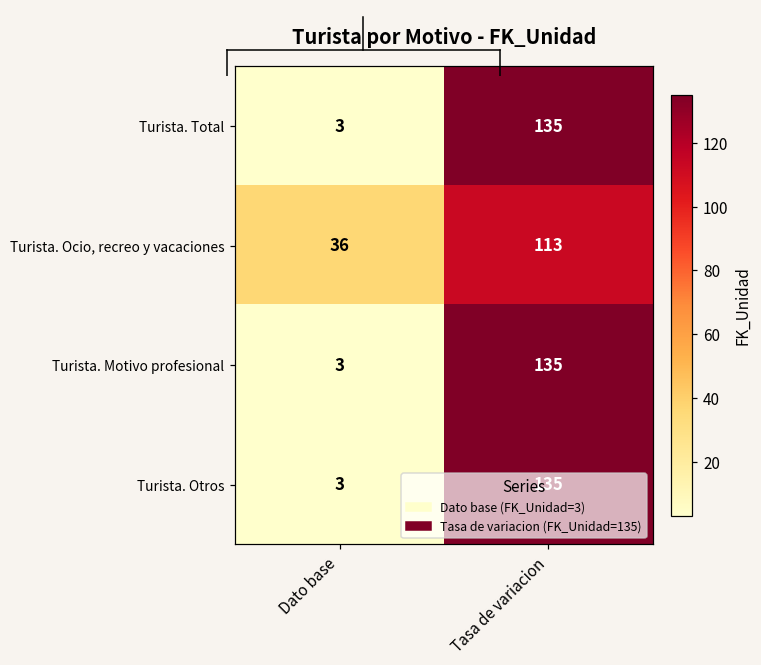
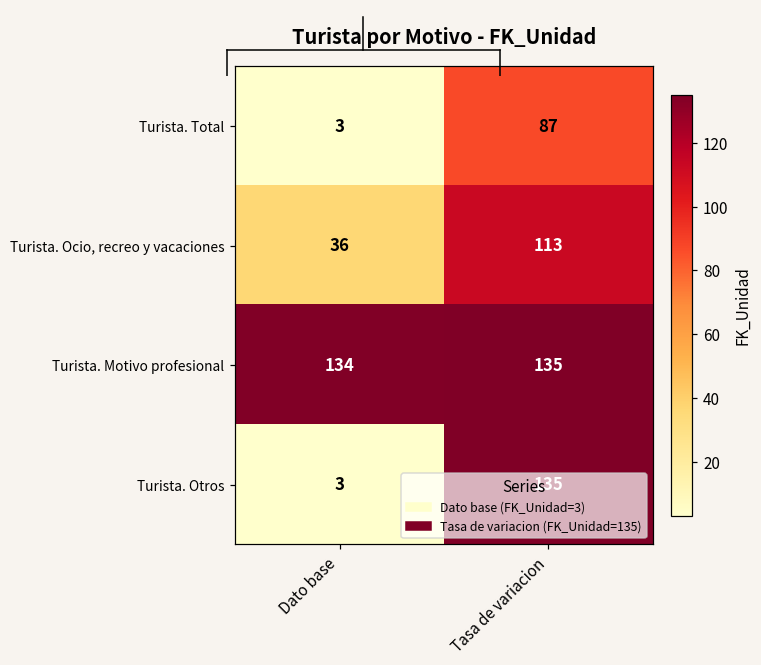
Turista por Motivo - FK_Unidad, Turista. Total, Tasa de variacion: 135 -> 87
Turista por Motivo - FK_Unidad, Turista. Motivo profesional, Dato base: 3 -> 134
